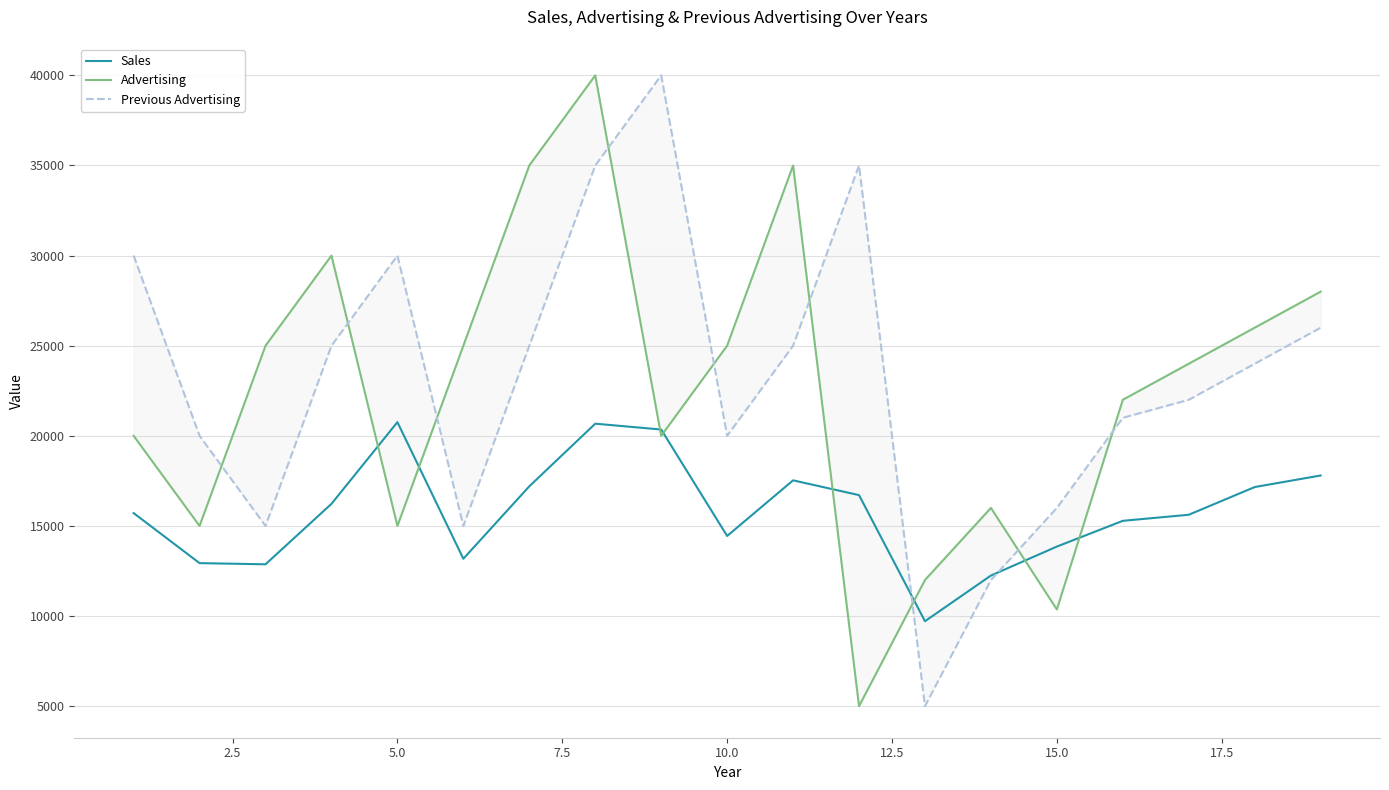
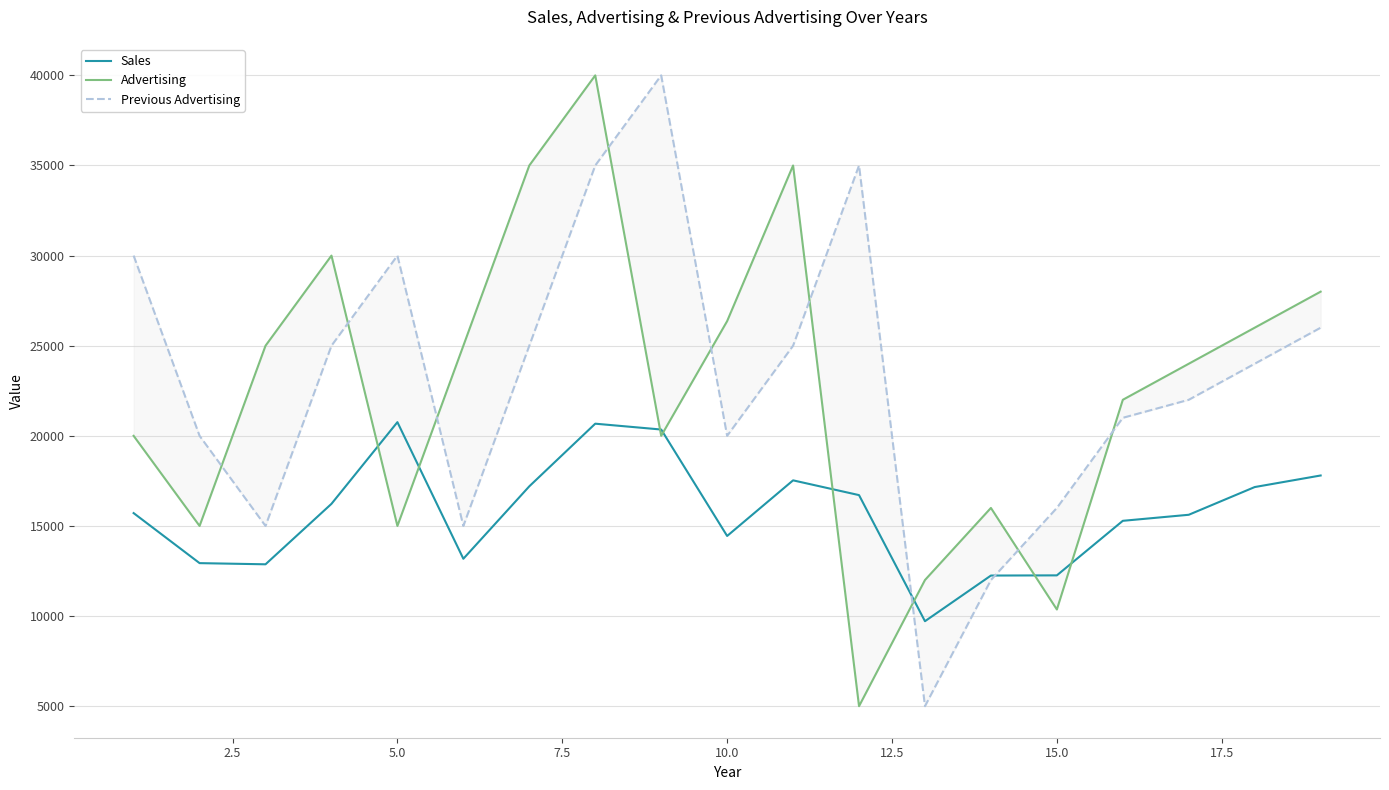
Advertising, 10.0: 25000 -> 26400
Sales, 15.0: 13900 -> 12300
